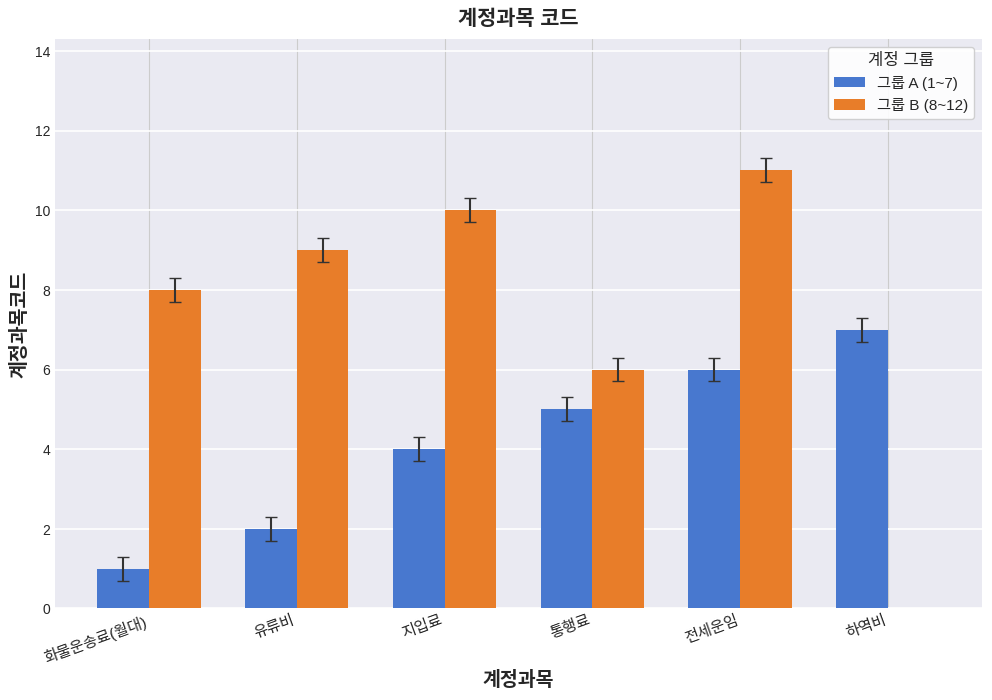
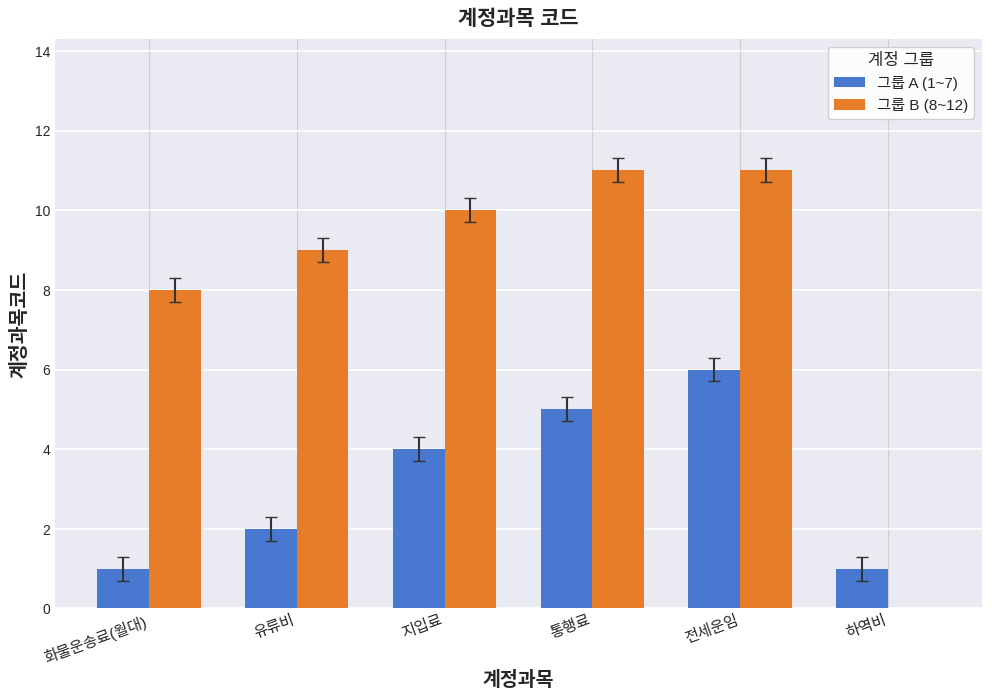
그룹 B (8~12), 통행료: 6 -> 11
그룹 A (1~7), 하역비: 7 -> 1
